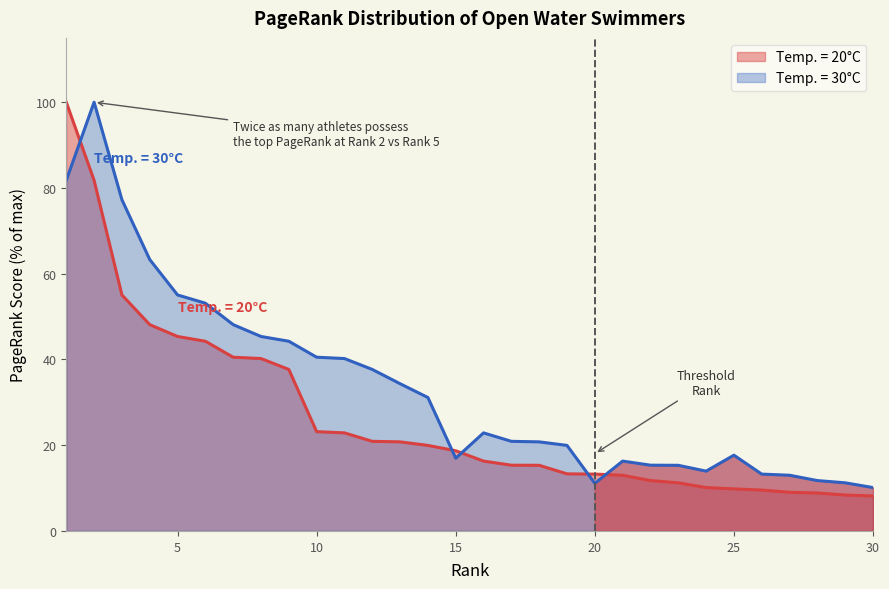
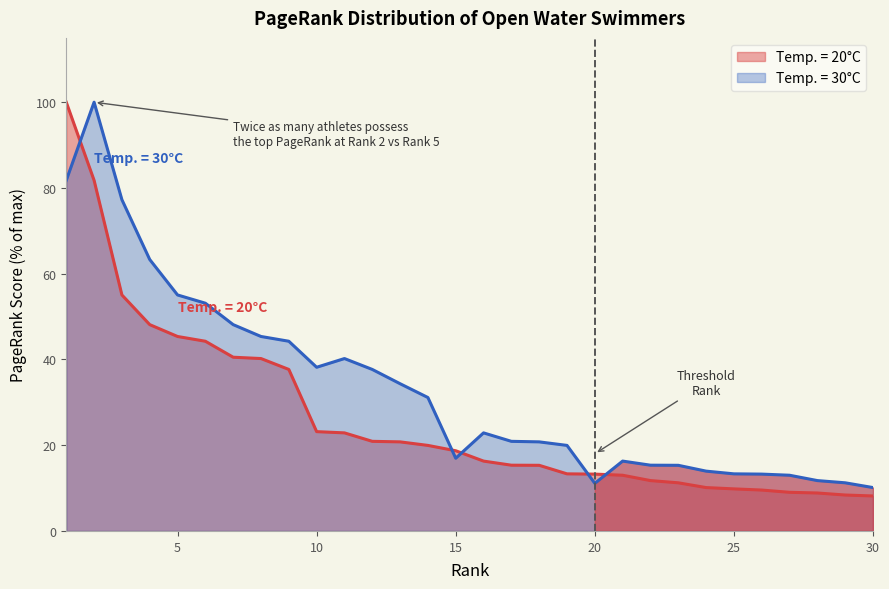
Temp. = 30°C, 10: 41 -> 38
Temp. = 30°C, 25: 18 -> 13
